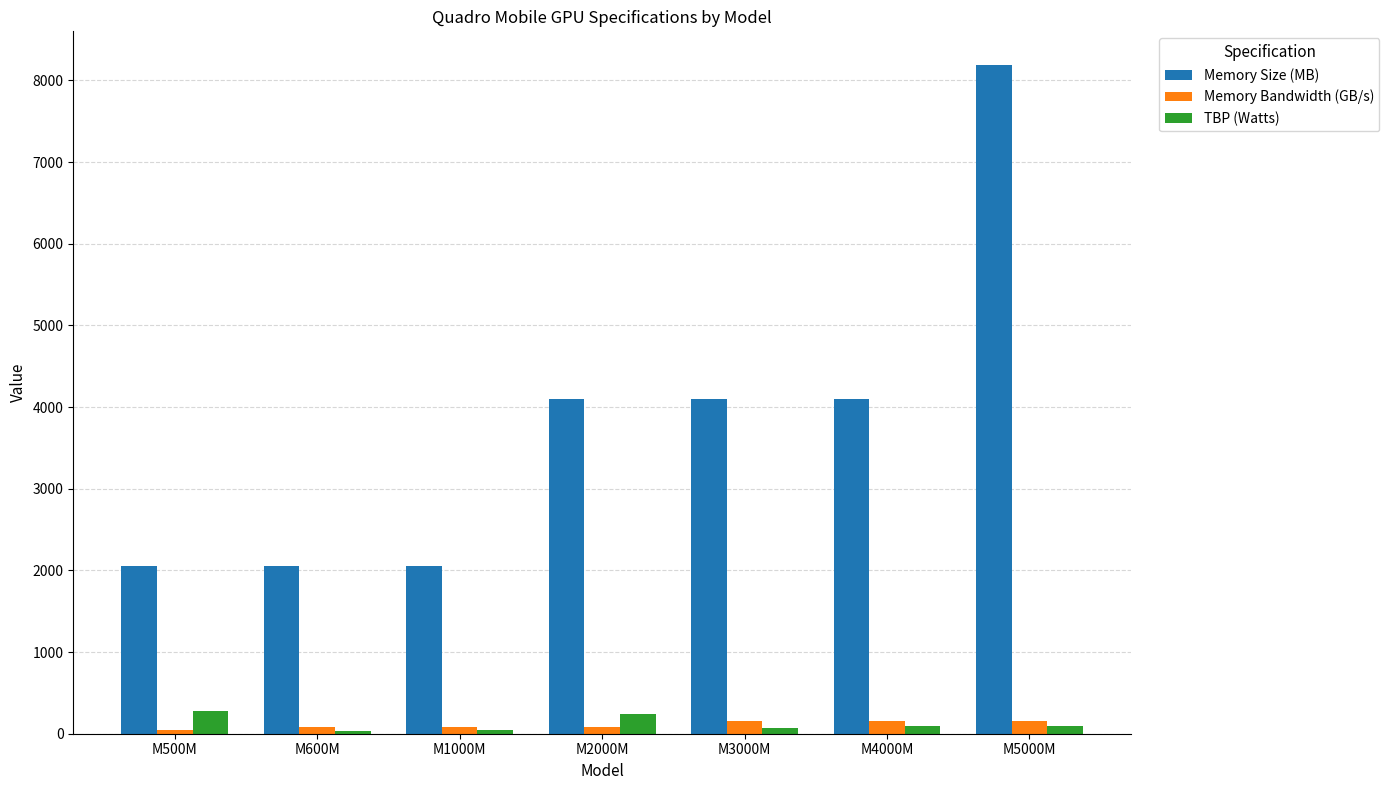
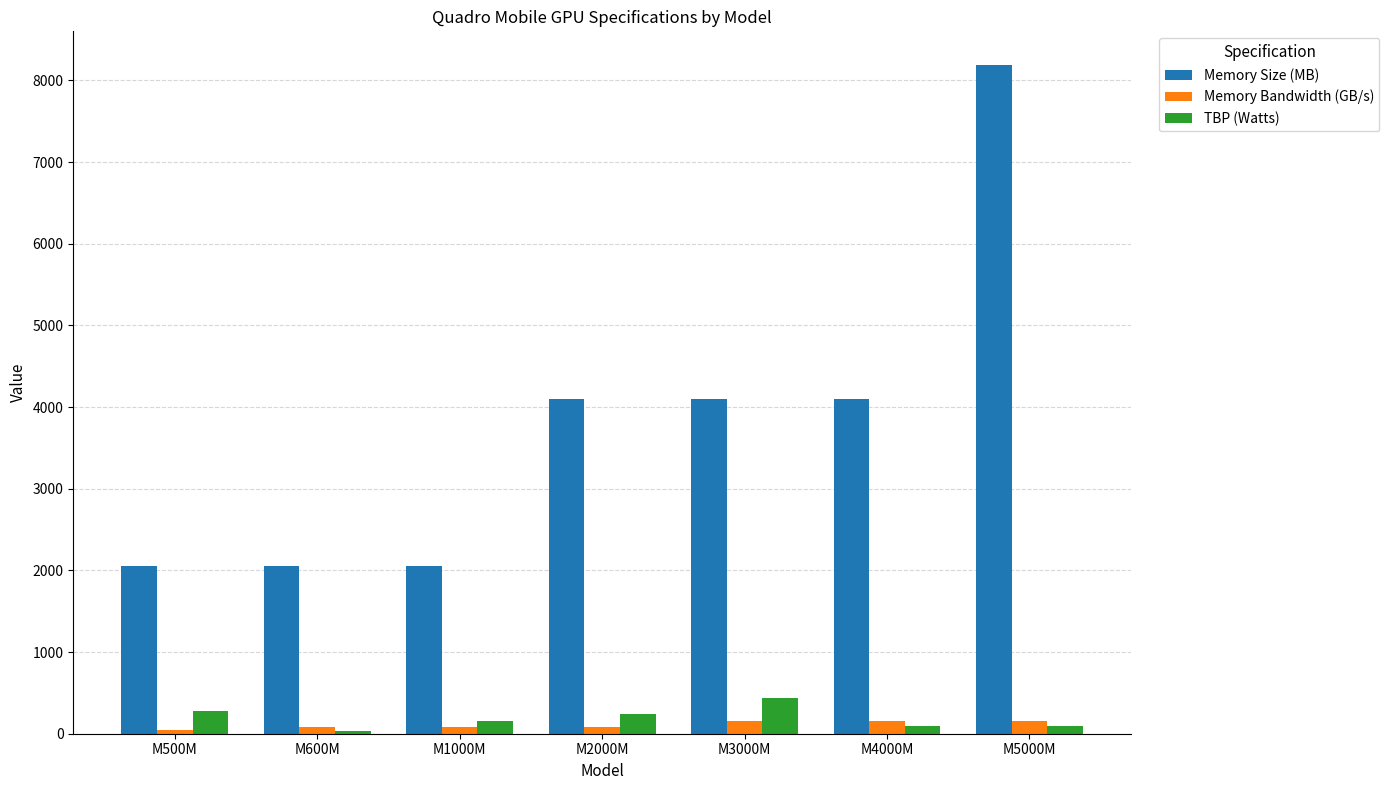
TBP (Watts), M1000M: 0 -> 200
TBP (Watts), M3000M: 100 -> 400
